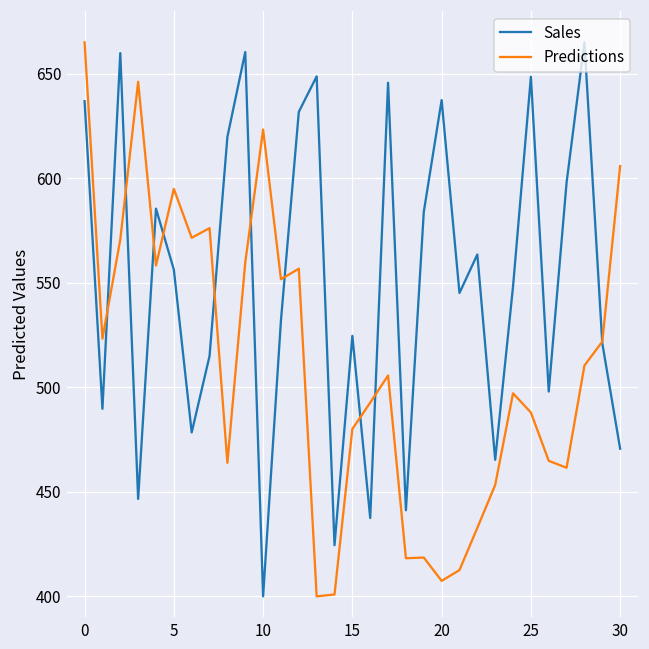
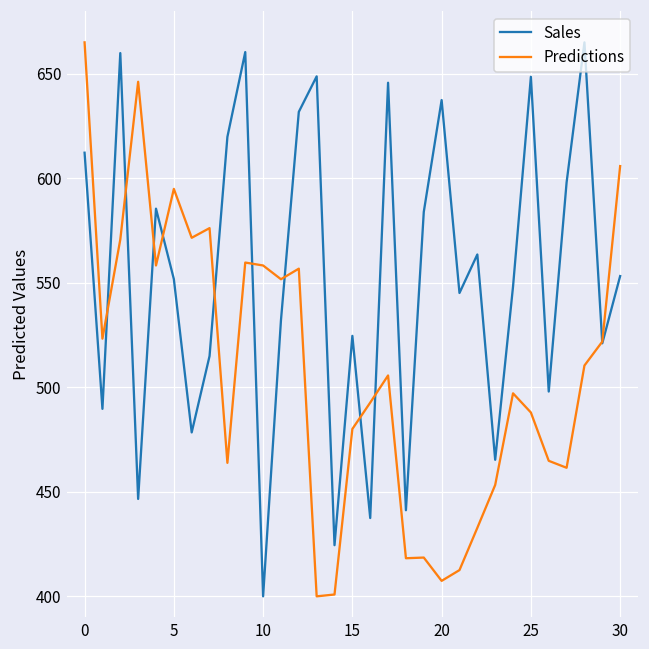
Sales, 0: 637 -> 612
Sales, 5: 556 -> 552
Predictions, 10: 623 -> 558
Sales, 30: 471 -> 553
